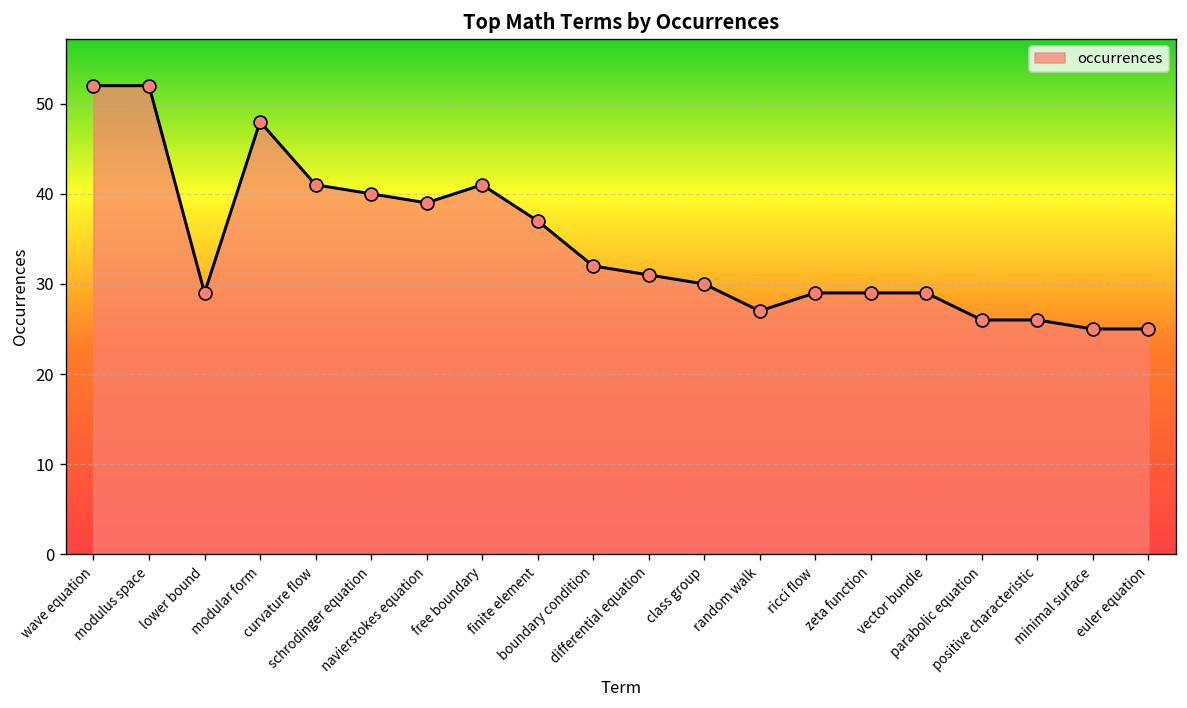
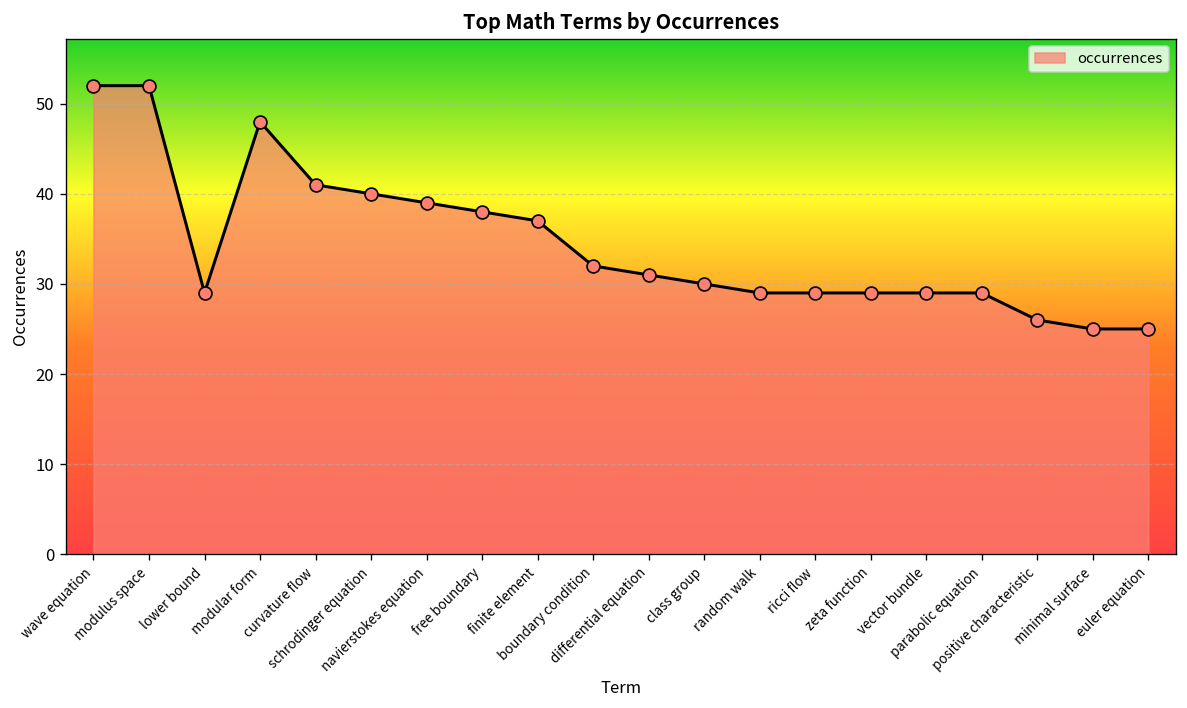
free boundary: 41 -> 38
random walk: 27 -> 29
parabolic equation: 26 -> 29
